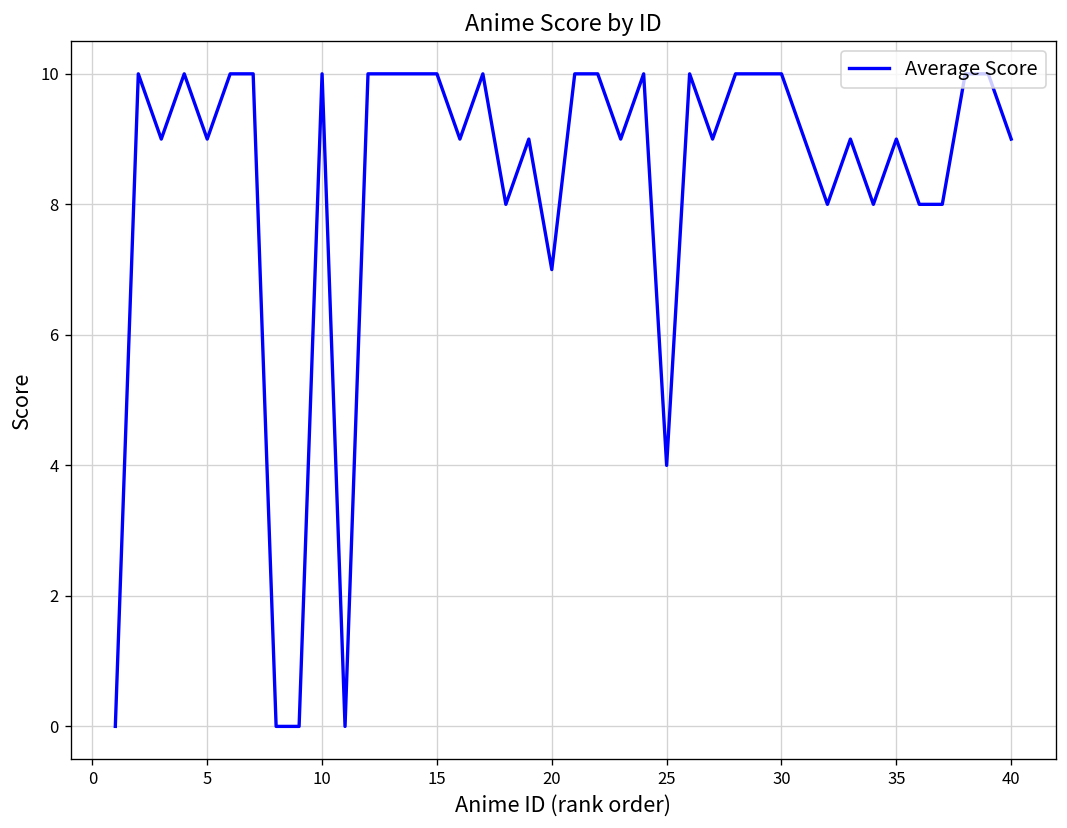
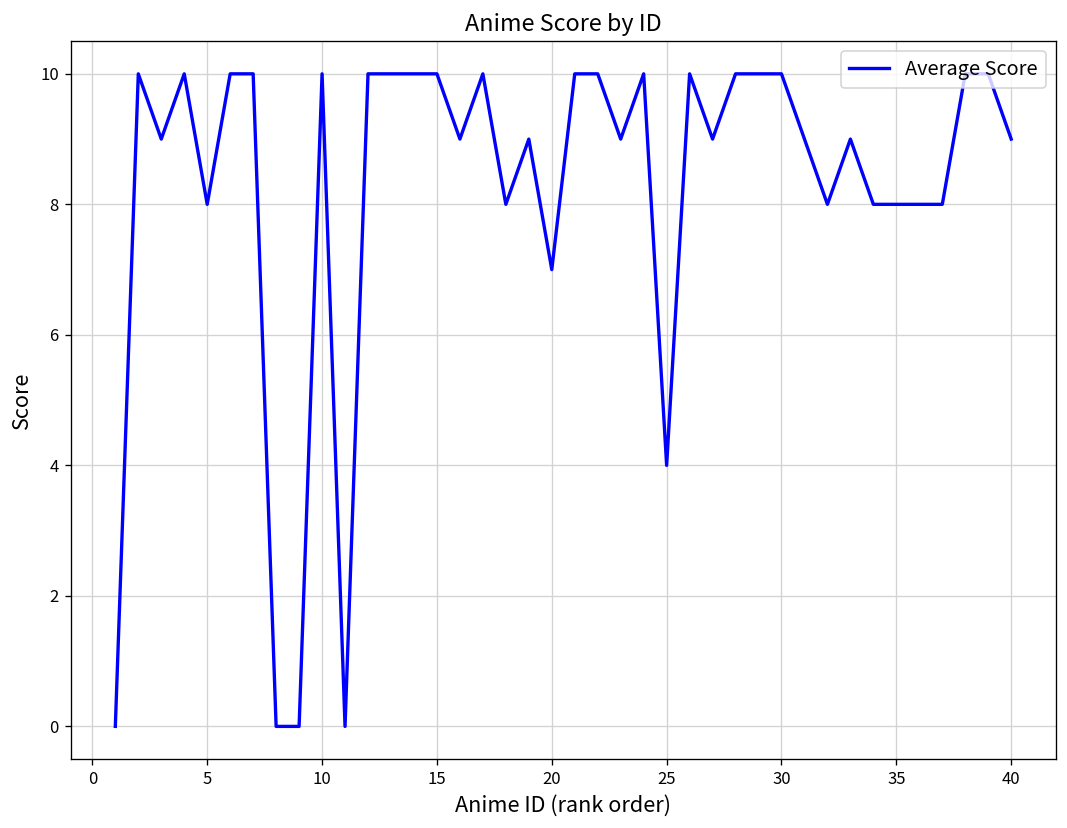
5: 9 -> 8
35: 9 -> 8
